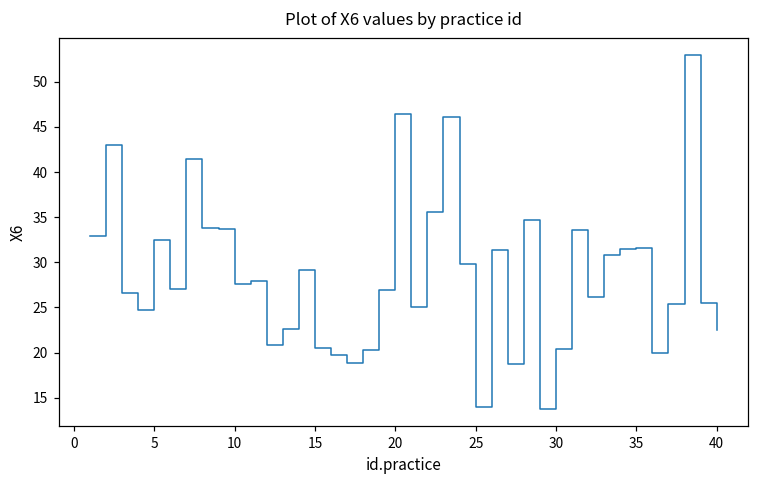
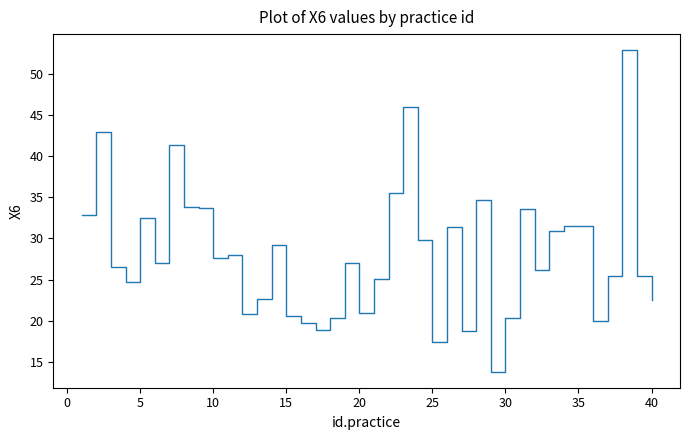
20: 46 -> 21
25: 14 -> 17
